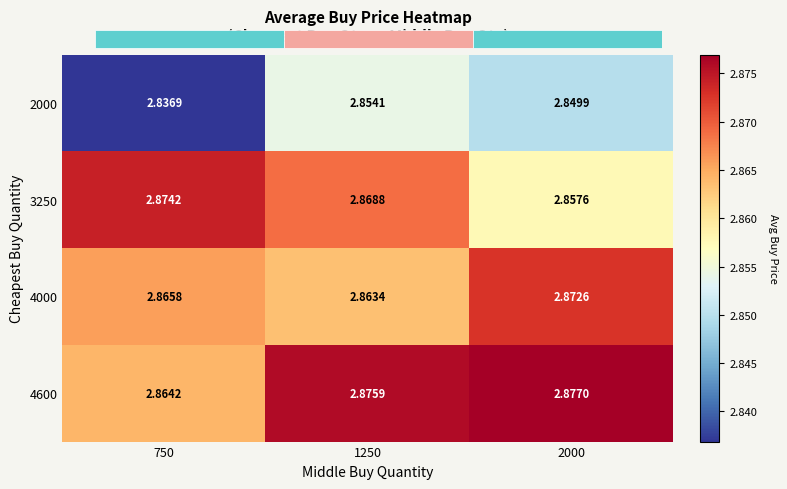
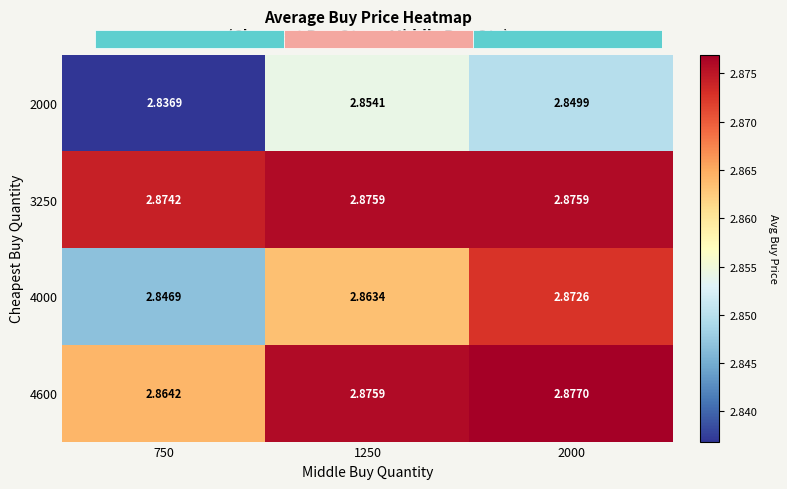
Average Buy Price Heatmap (Cheapest Buy Qty vs Middle Buy Qty), 3250, 1250: 2.8688 -> 2.8759
Average Buy Price Heatmap (Cheapest Buy Qty vs Middle Buy Qty), 3250, 2000: 2.8576 -> 2.8759
Average Buy Price Heatmap (Cheapest Buy Qty vs Middle Buy Qty), 4000, 750: 2.8658 -> 2.8469
